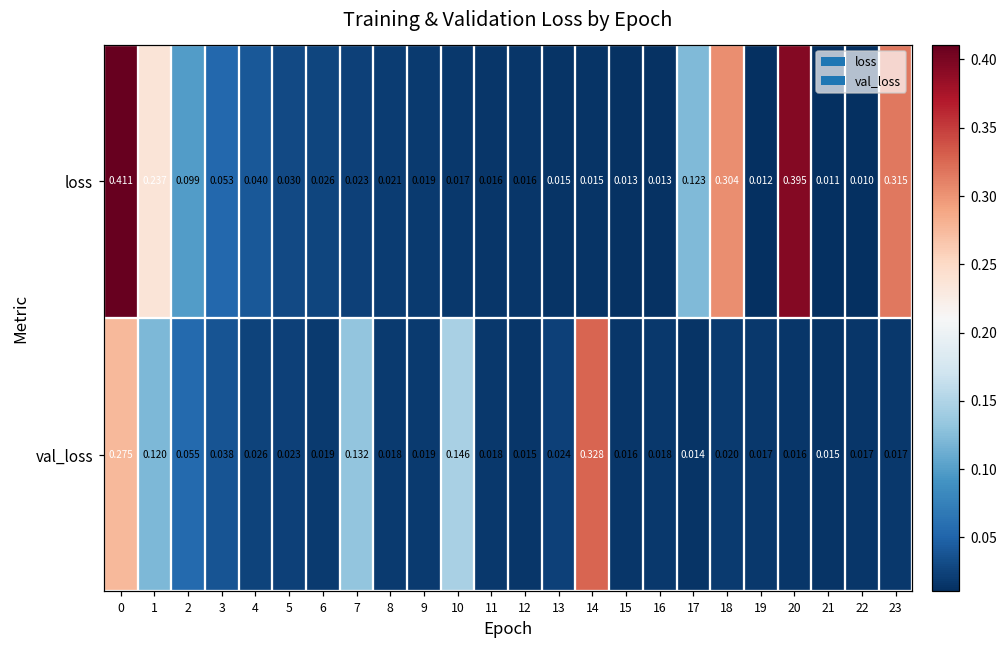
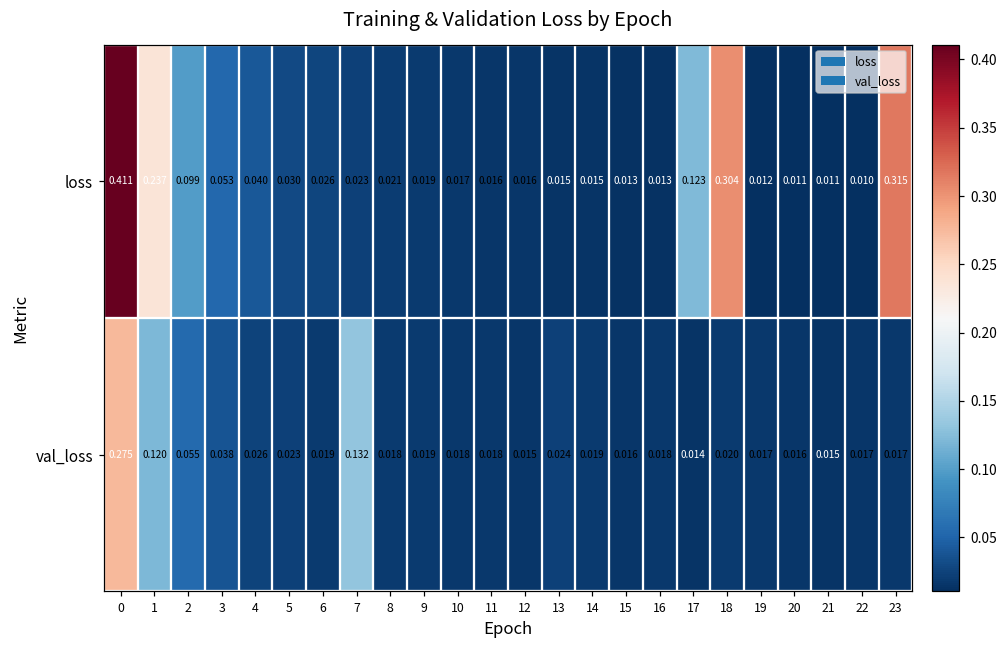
loss, 20: 0.395 -> 0.011
val_loss, 10: 0.146 -> 0.018
val_loss, 14: 0.328 -> 0.019
